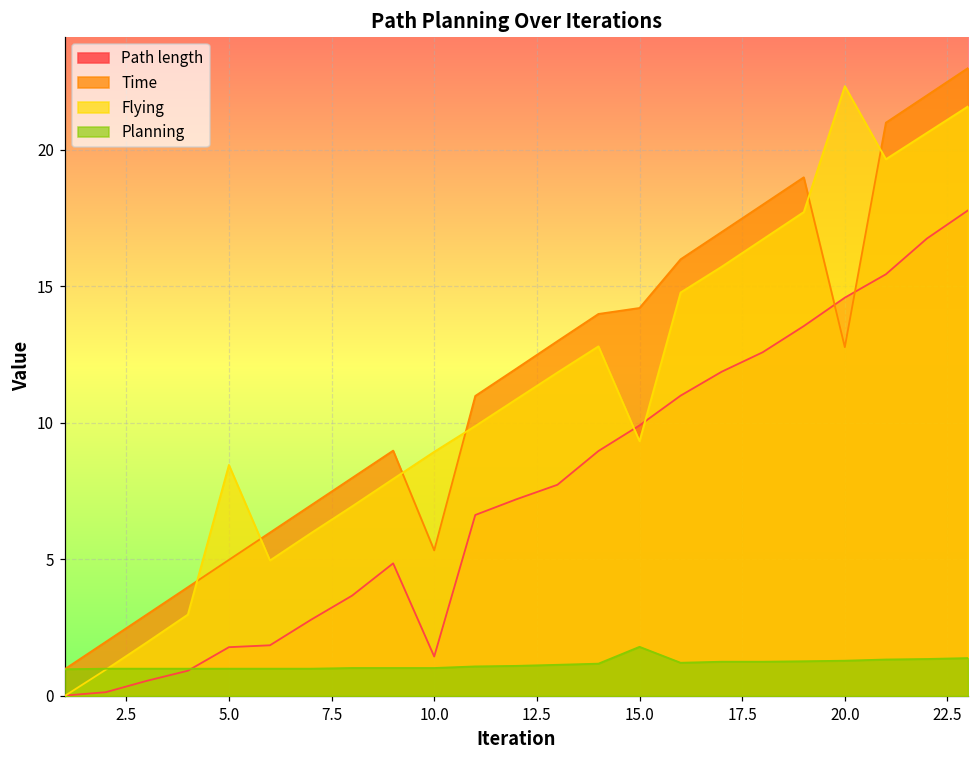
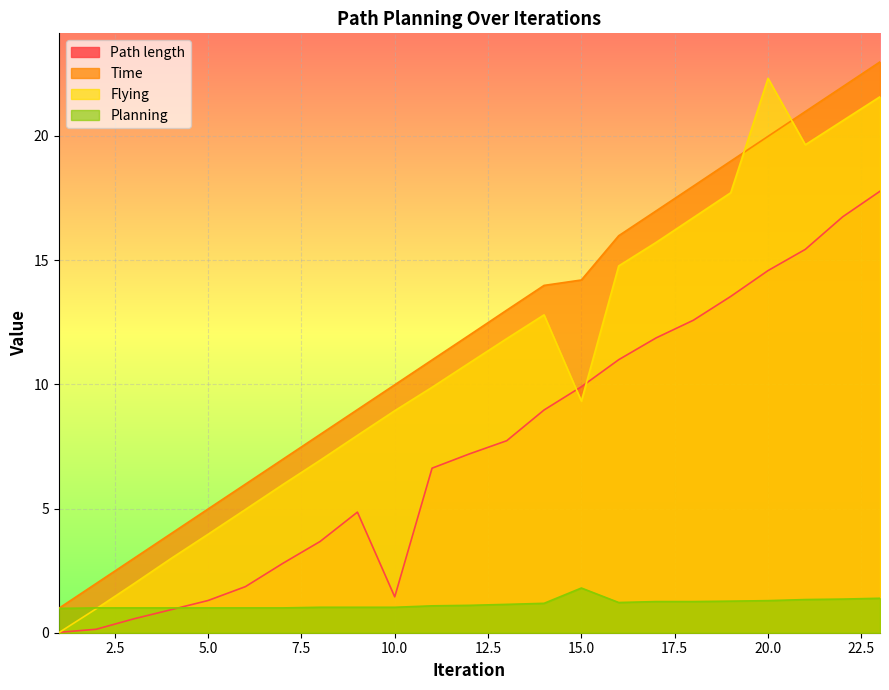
Path length, 5.0: 1.8 -> 1.3
Flying, 5.0: 8.5 -> 4.0
Time, 10.0: 5.3 -> 10.0
Time, 20.0: 12.8 -> 20.0
